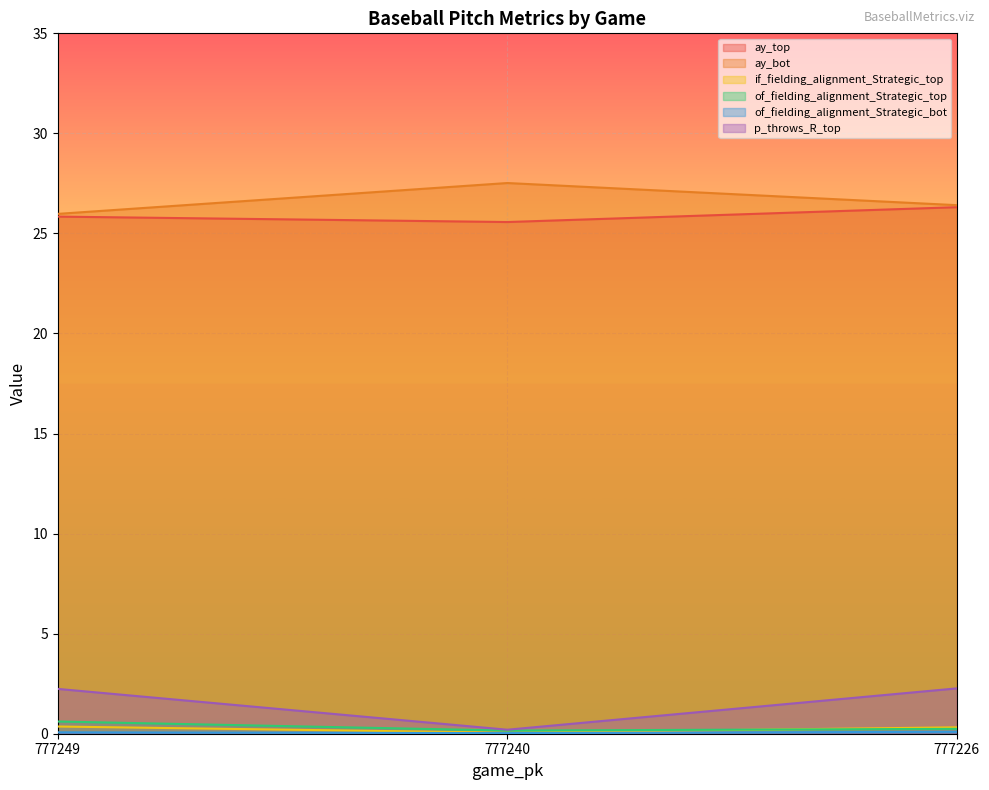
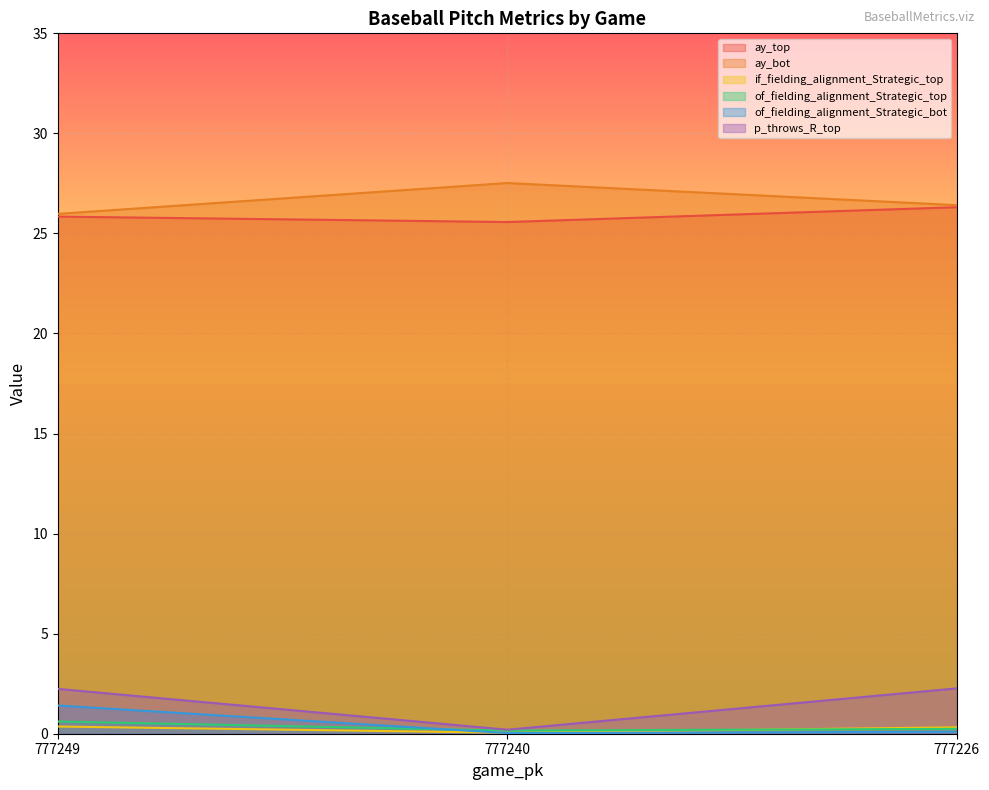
of_fielding_alignment_Strategic_bot, 777249: 0.1 -> 1.4
